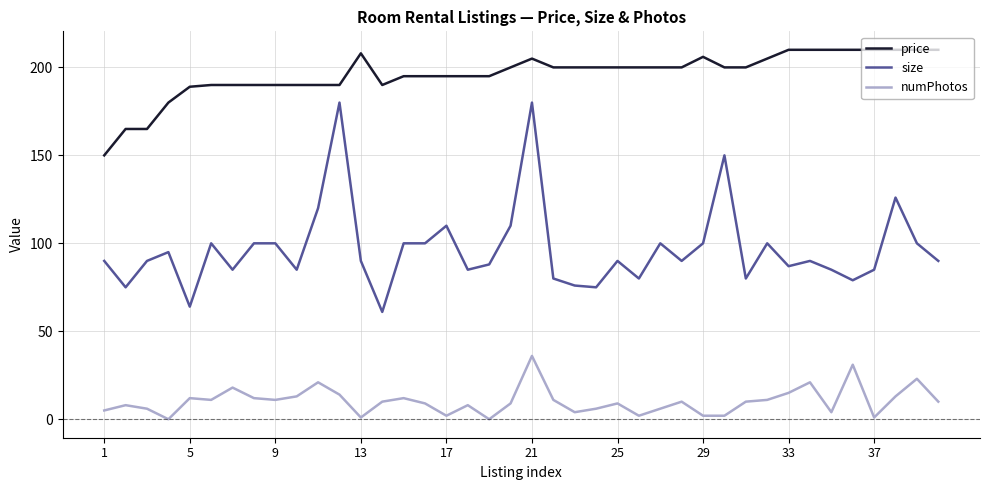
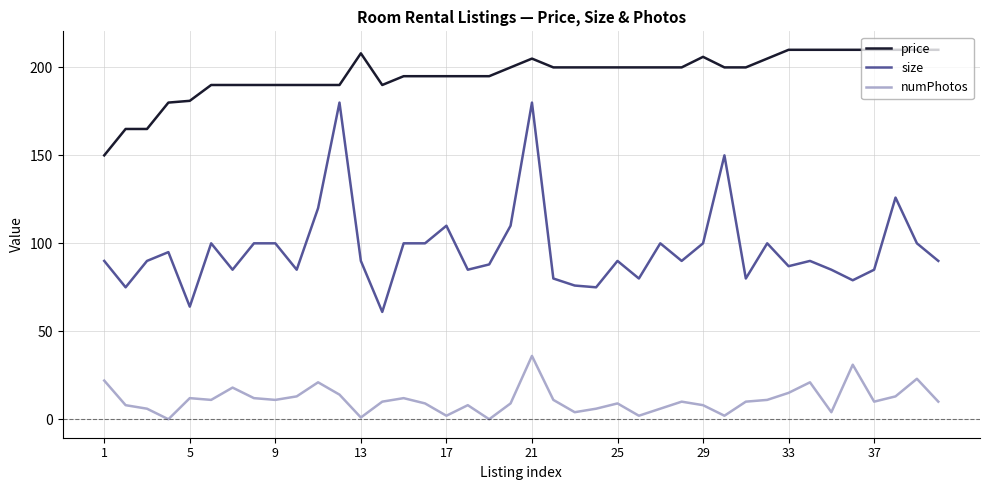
numPhotos, 1: 5 -> 22
price, 5: 189 -> 181
numPhotos, 29: 2 -> 8
numPhotos, 37: 1 -> 10
